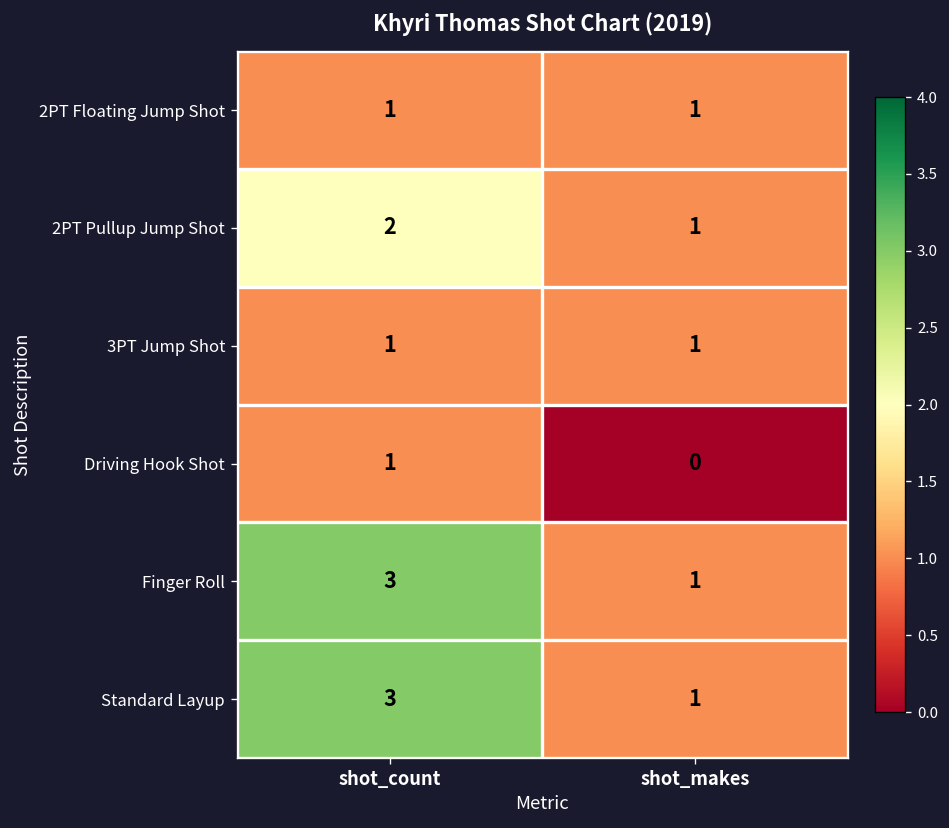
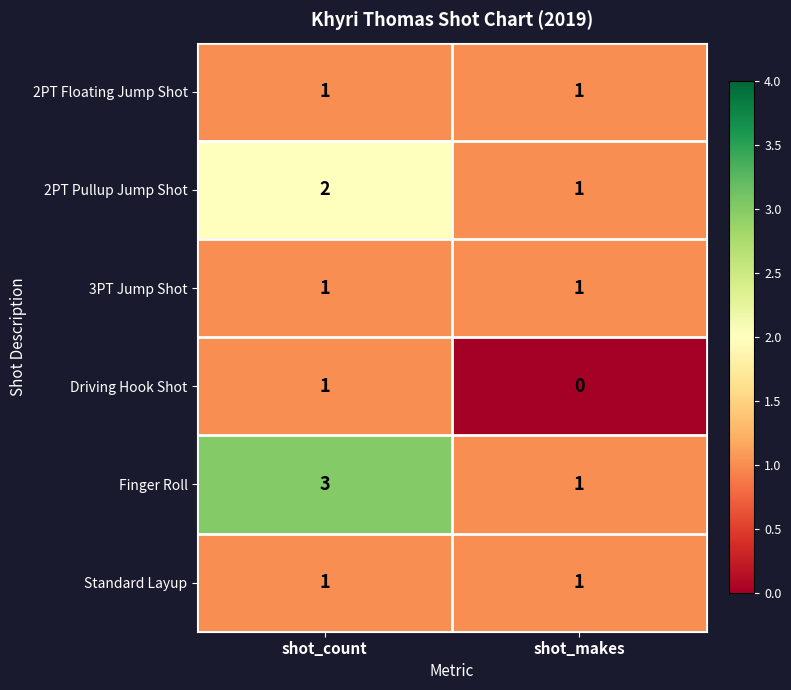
Standard Layup, shot_count: 3 -> 1
